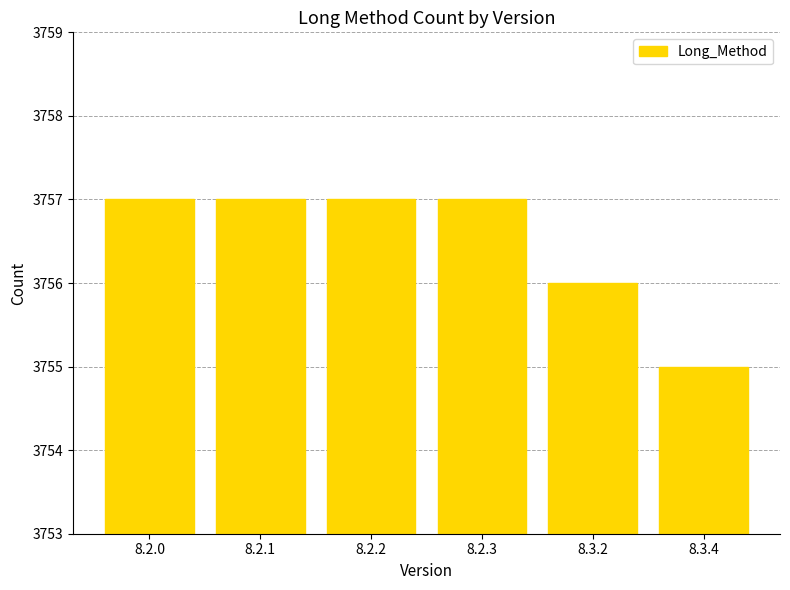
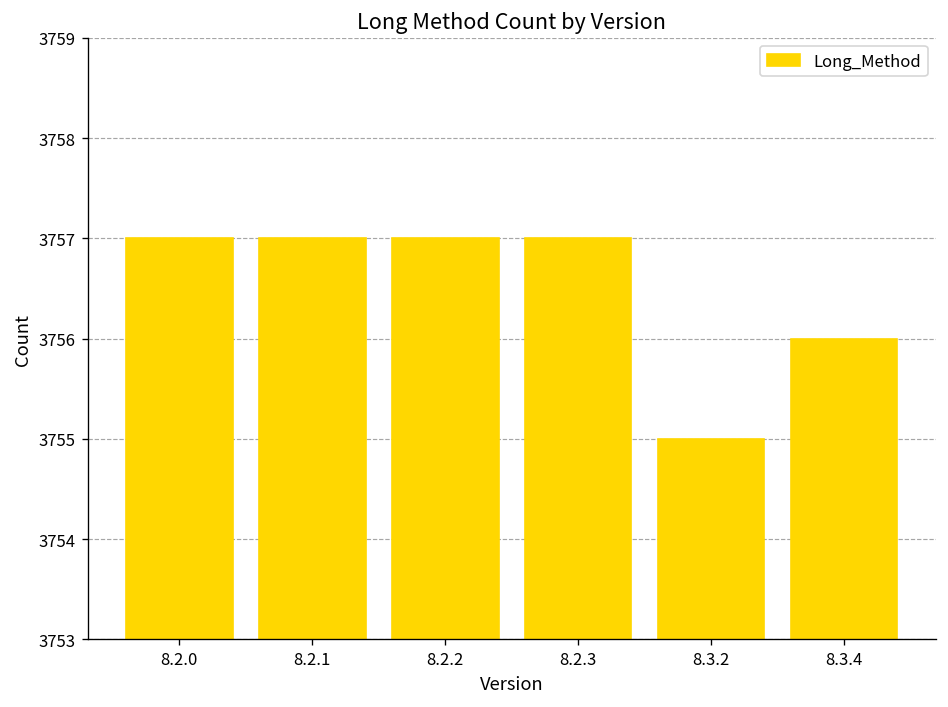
8.3.2: 3756 -> 3755
8.3.4: 3755 -> 3756
